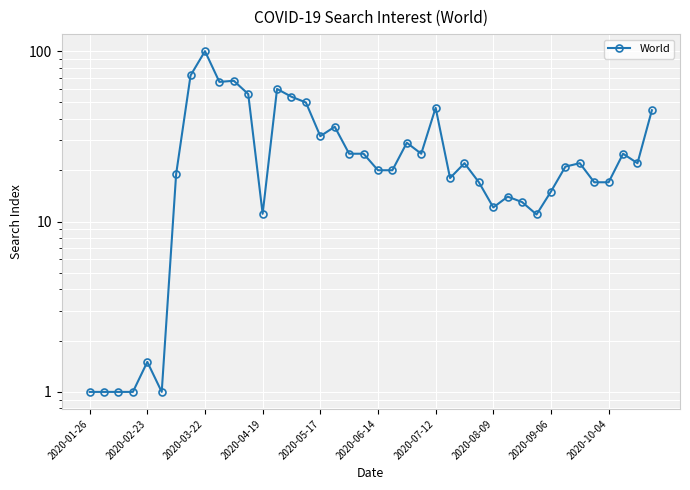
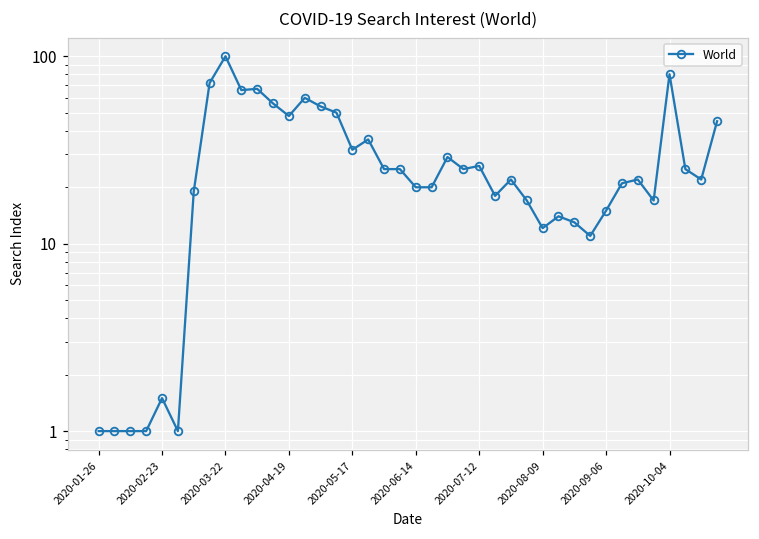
2020-04-19: 11 -> 48
2020-07-12: 47 -> 26
2020-10-04: 17 -> 80
